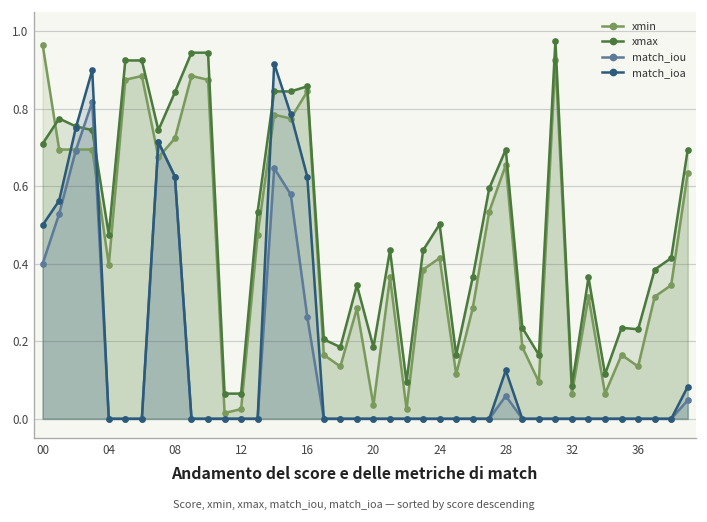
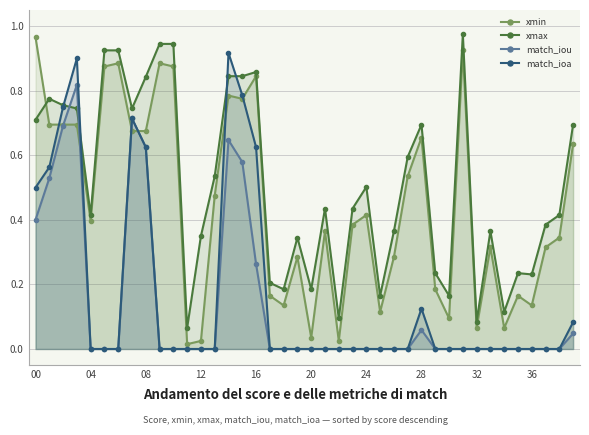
xmax, 04: 0.48 -> 0.42
xmin, 08: 0.72 -> 0.68
xmax, 12: 0.07 -> 0.35
